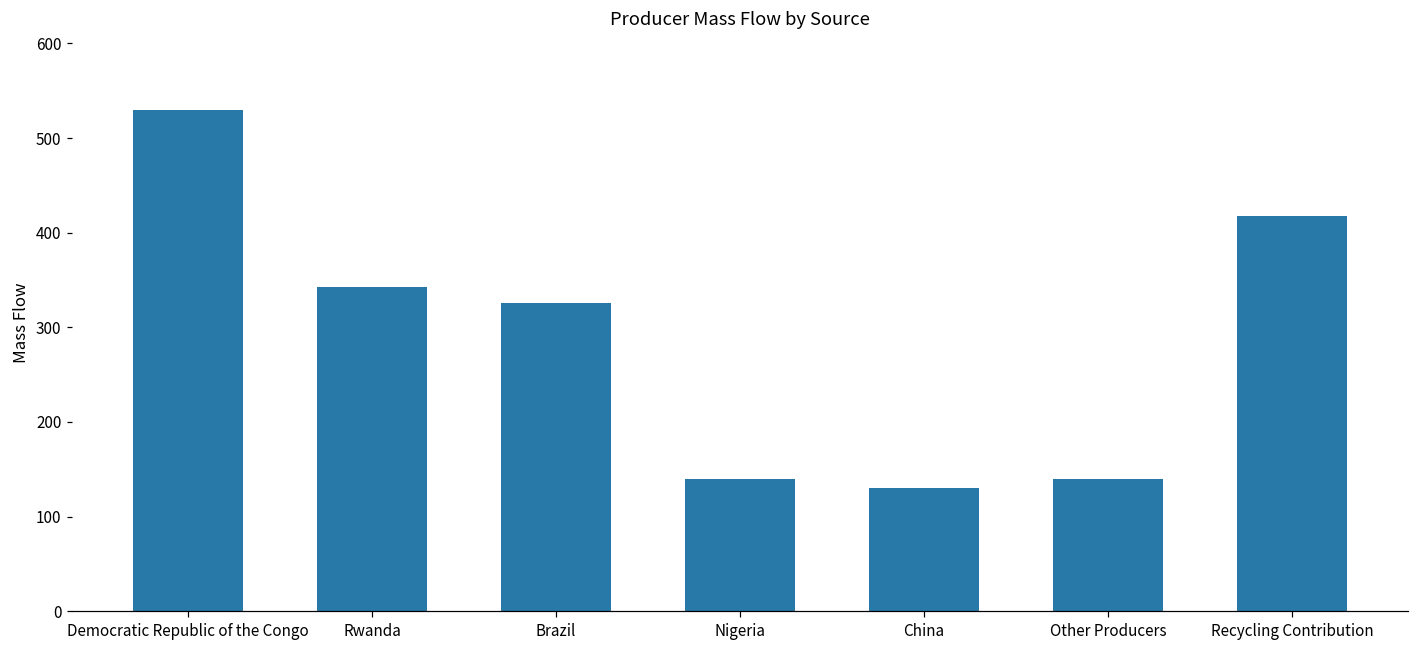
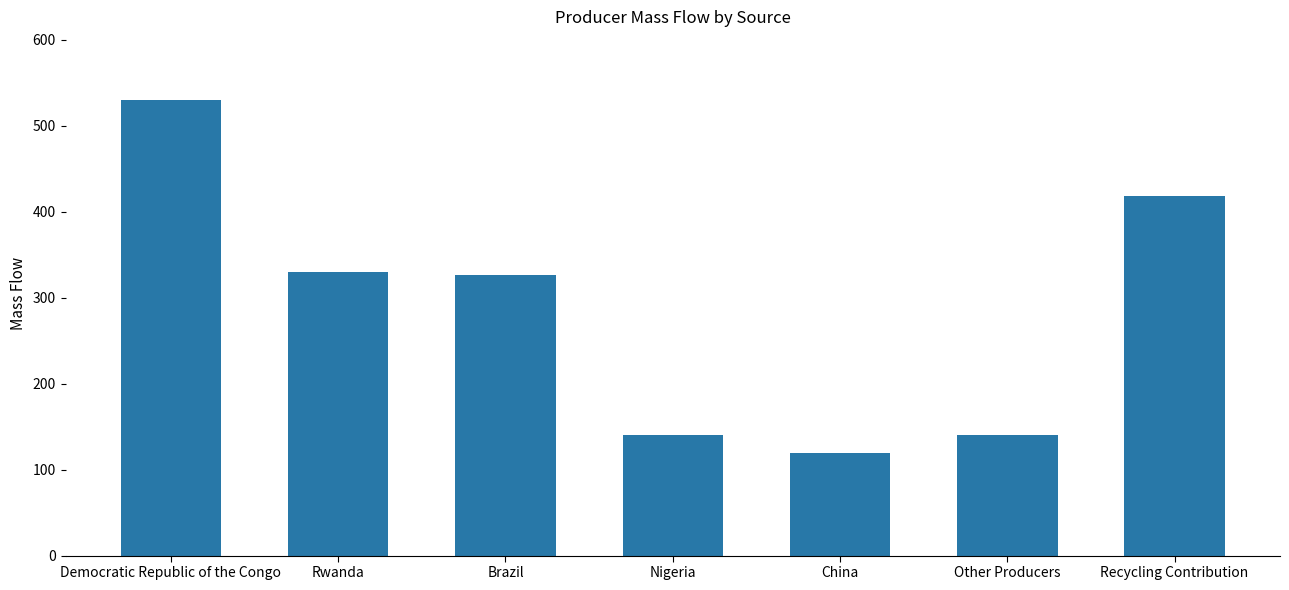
Rwanda: 340 -> 330
China: 130 -> 120
